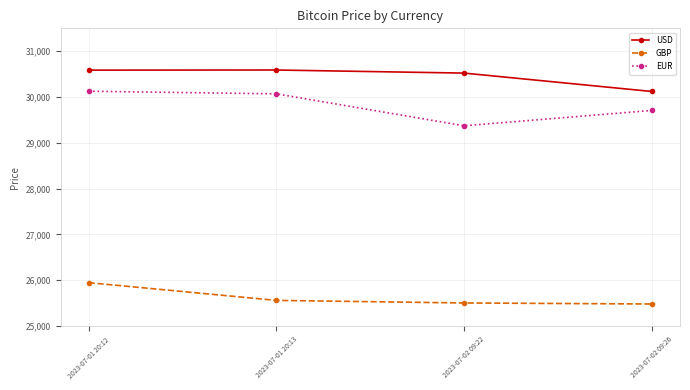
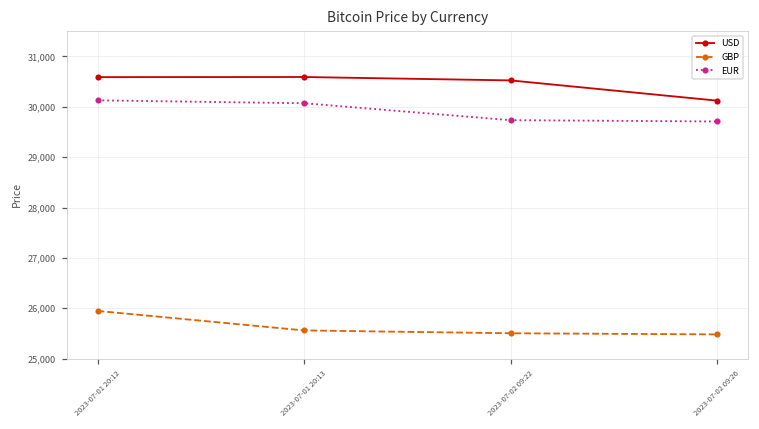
EUR, 2023-07-02 09:22: 29,400 -> 29,700
